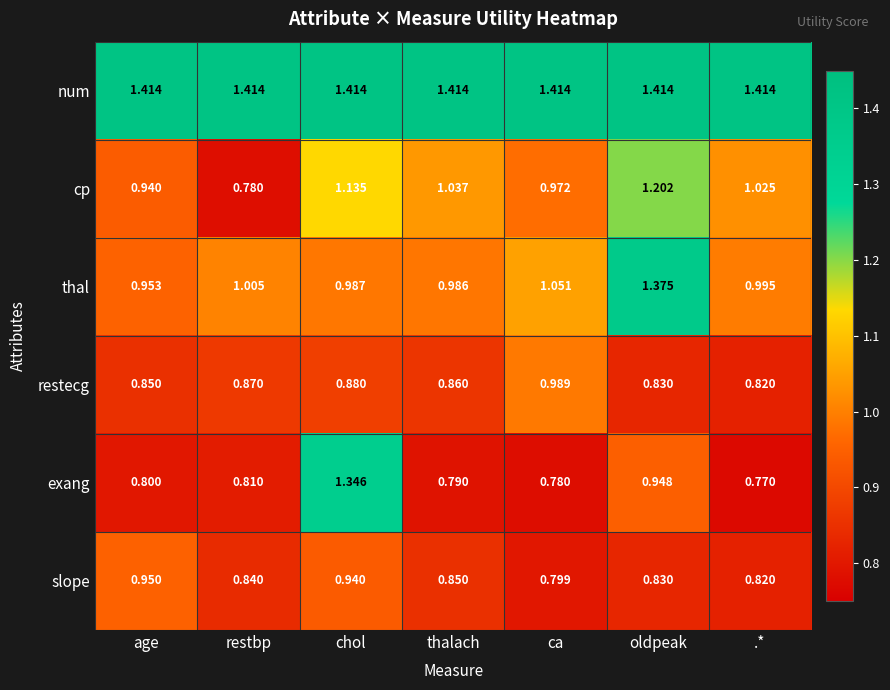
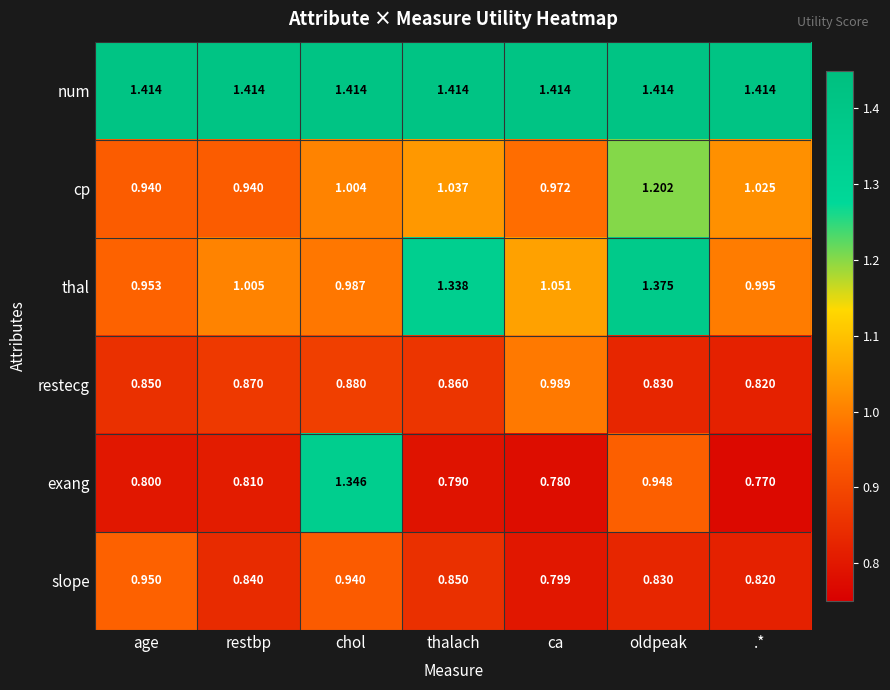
cp, restbp: 0.780 -> 0.940
cp, chol: 1.135 -> 1.004
thal, thalach: 0.986 -> 1.338
